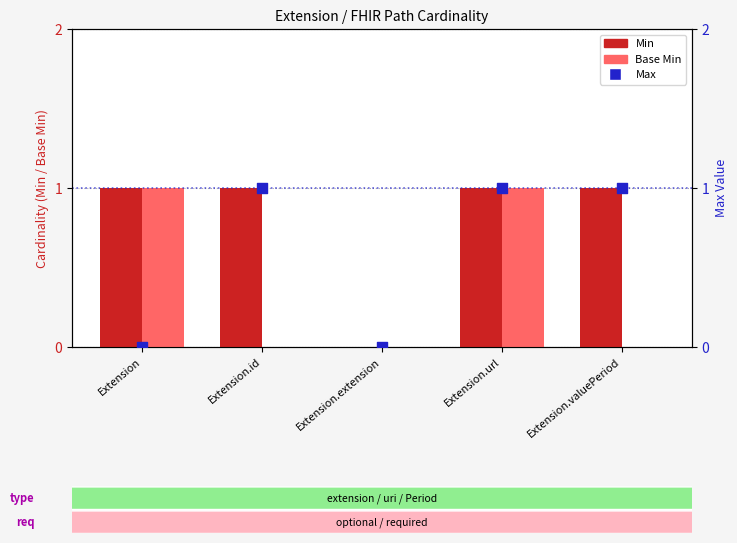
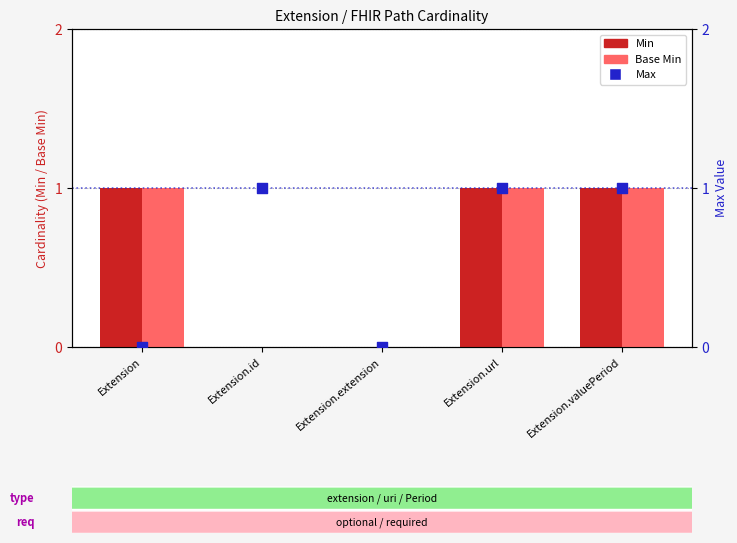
Min, Extension.id: 1 -> 0
Base Min, Extension.valuePeriod: 0 -> 1
